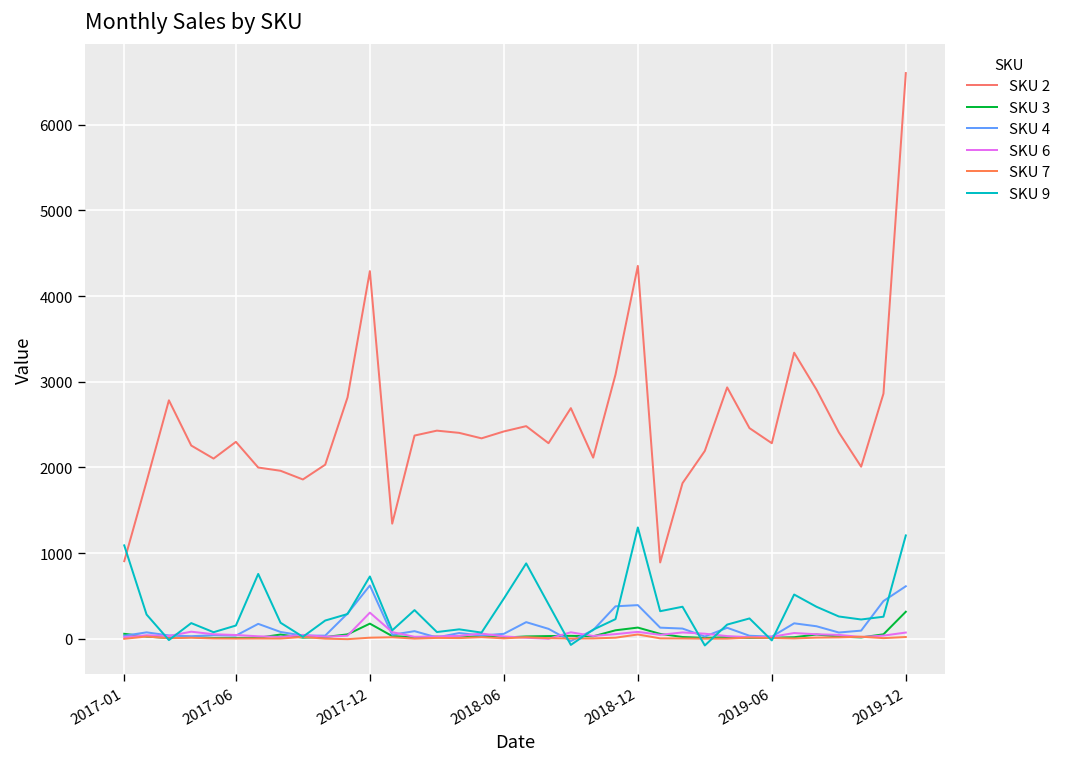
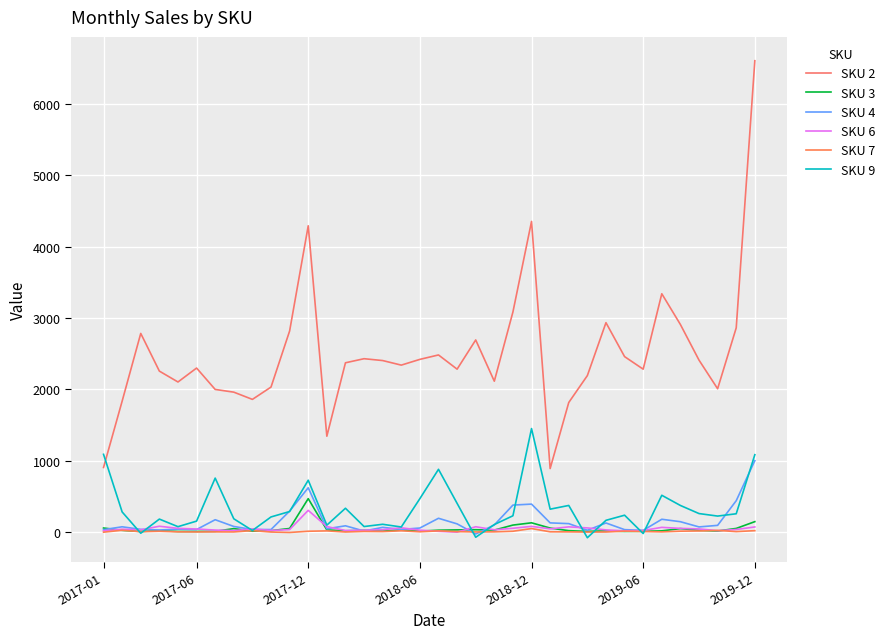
SKU 3, 2017-12: 200 -> 500
SKU 9, 2018-12: 1300 -> 1500
SKU 3, 2019-12: 300 -> 100
SKU 4, 2019-12: 600 -> 1000
SKU 9, 2019-12: 1200 -> 1100
